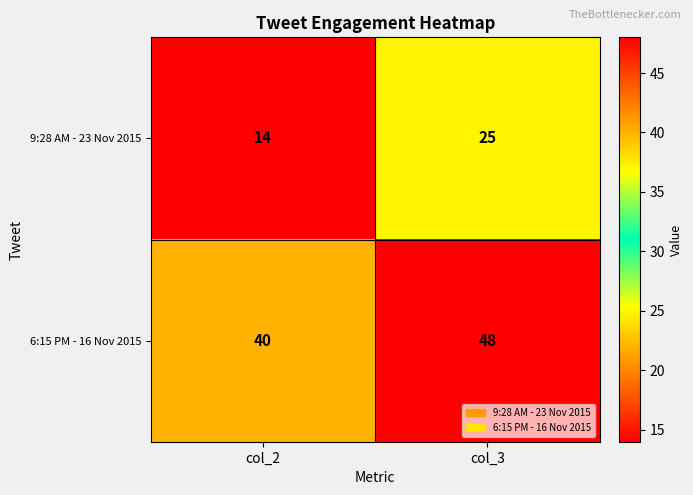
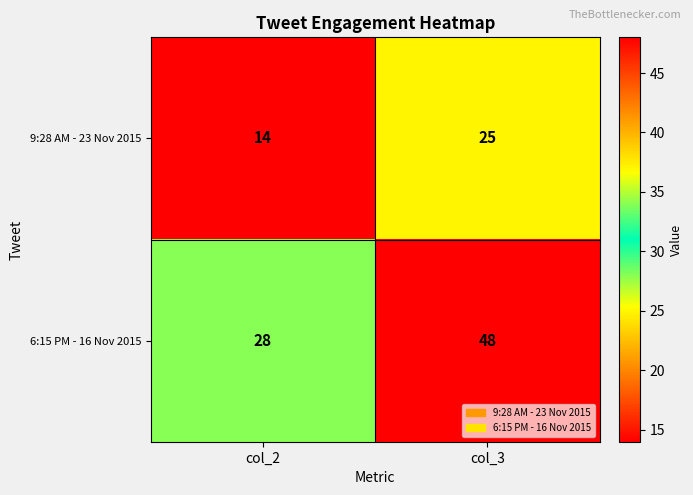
6:15 PM - 16 Nov 2015, col_2: 40 -> 28
